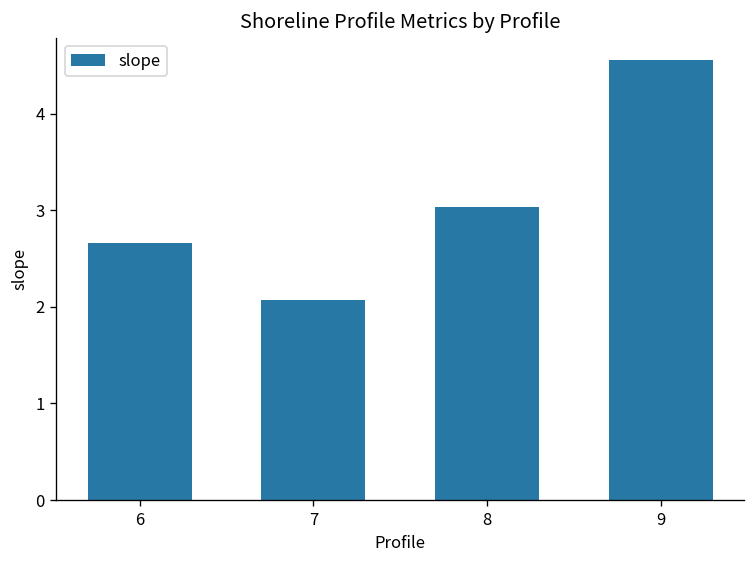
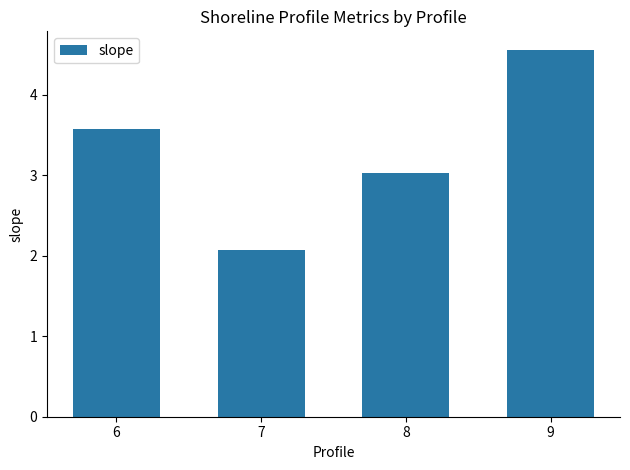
6: 2.7 -> 3.6
